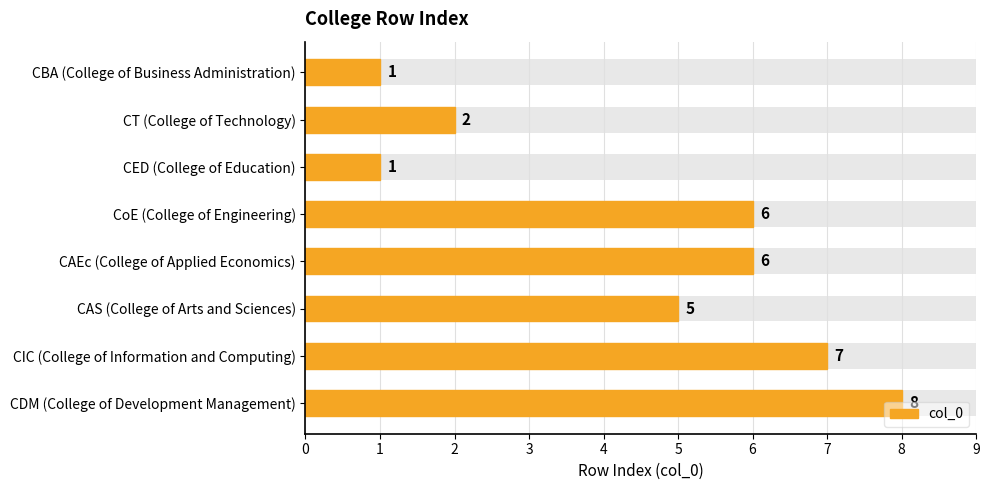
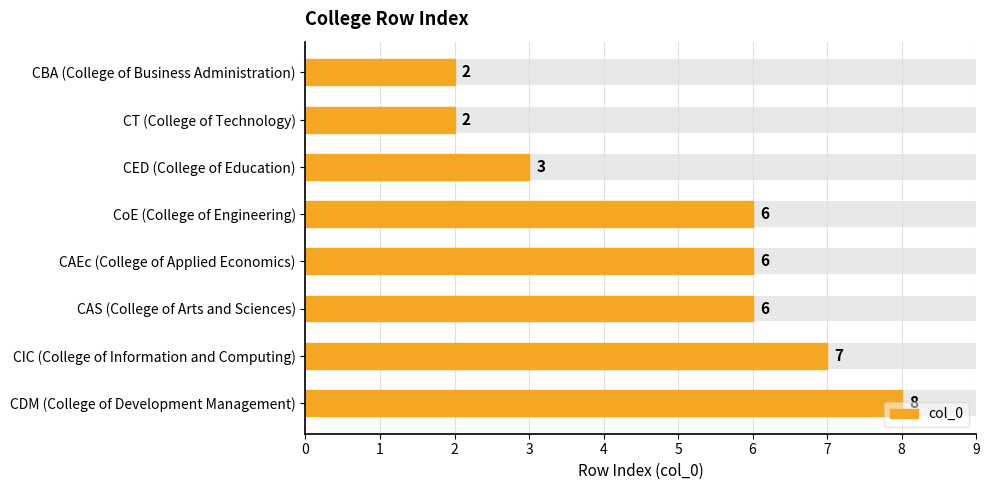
CBA (College of Business Administration): 1 -> 2
CED (College of Education): 1 -> 3
CAS (College of Arts and Sciences): 5 -> 6
